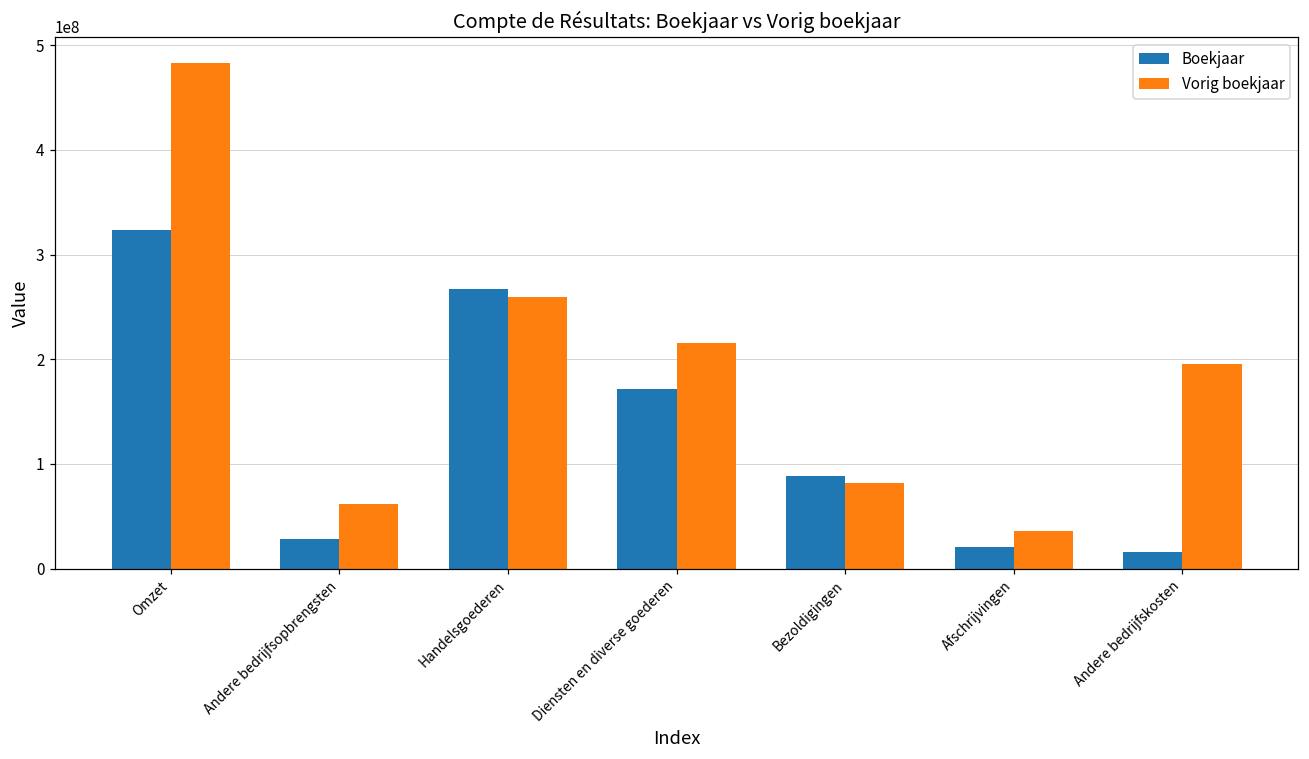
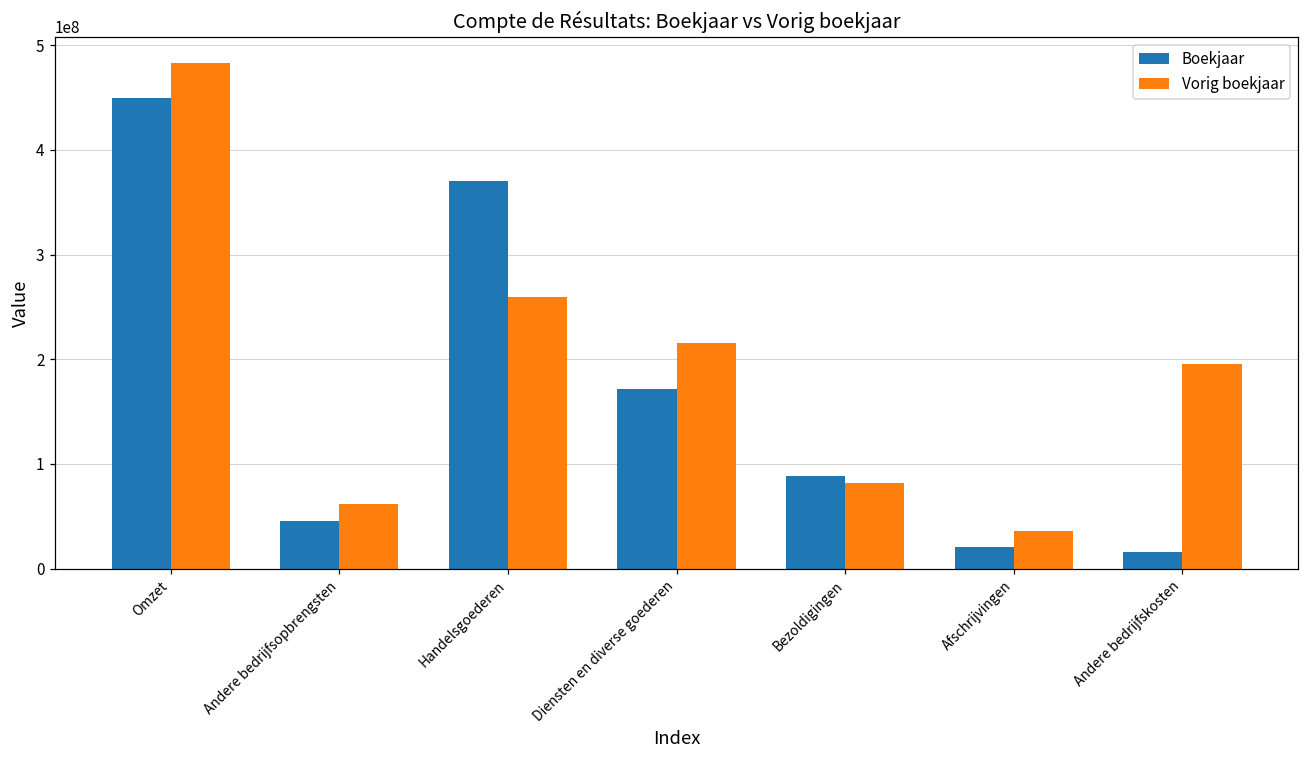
Boekjaar, Omzet: 320000000 -> 450000000
Boekjaar, Andere bedrijfsopbrengsten: 30000000 -> 50000000
Boekjaar, Handelsgoederen: 270000000 -> 370000000
